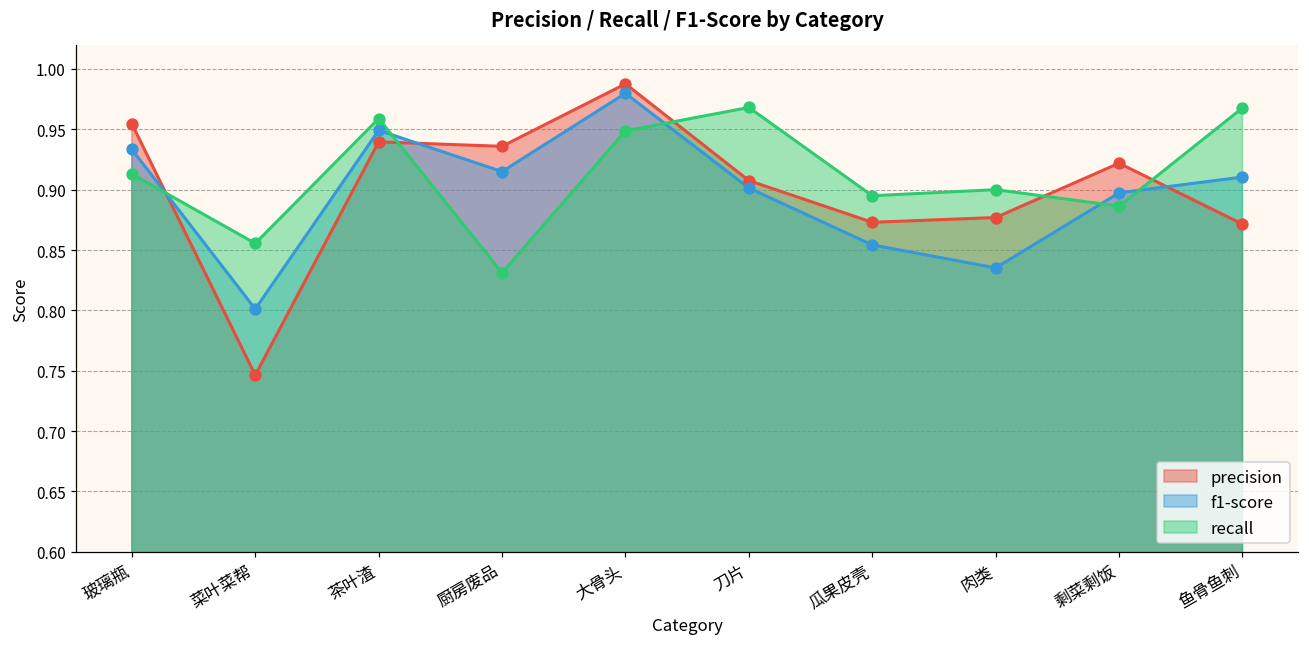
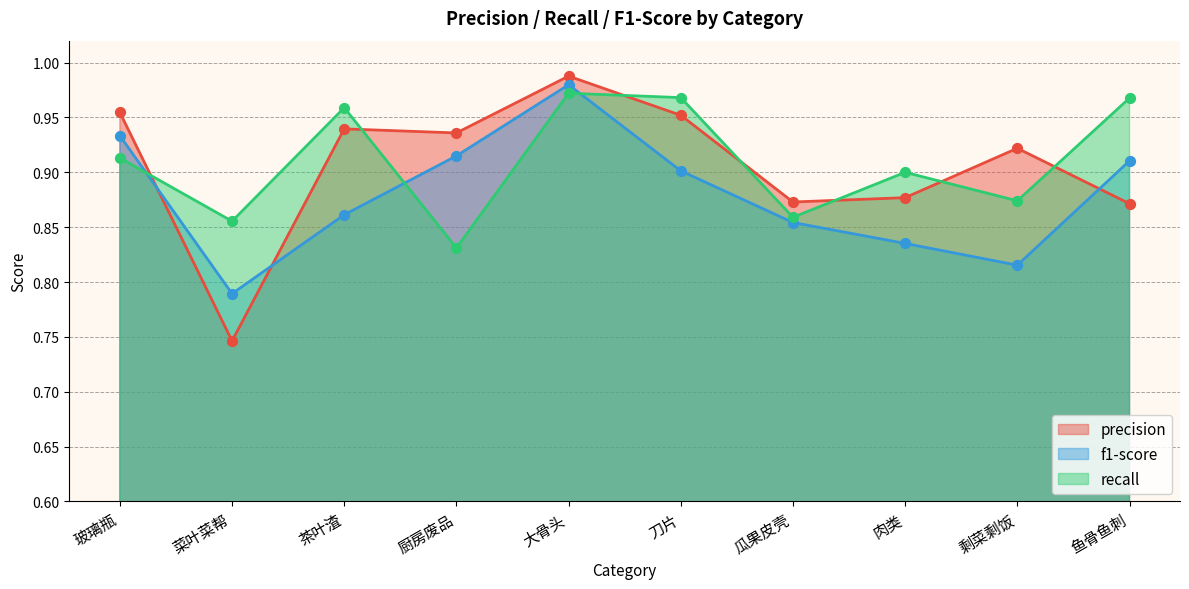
f1-score, 菜叶菜帮: 0.801 -> 0.789
f1-score, 茶叶渣: 0.949 -> 0.861
recall, 大骨头: 0.949 -> 0.972
precision, 刀片: 0.908 -> 0.952
recall, 瓜果皮壳: 0.895 -> 0.859
f1-score, 剩菜剩饭: 0.897 -> 0.815
recall, 剩菜剩饭: 0.886 -> 0.874
